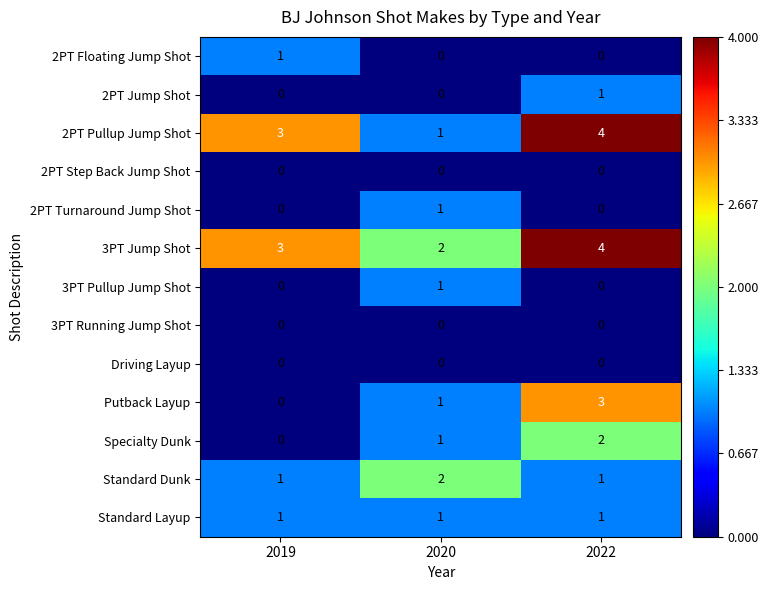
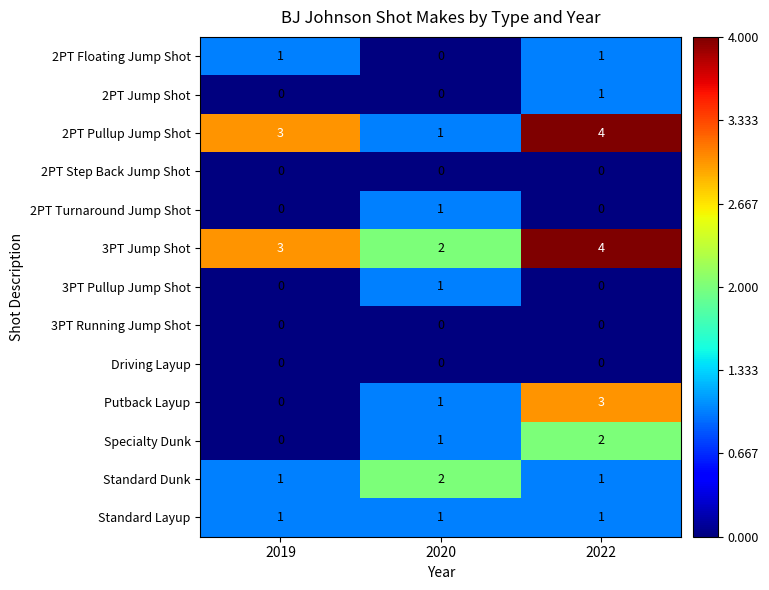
2PT Floating Jump Shot, 2022: 0 -> 1
